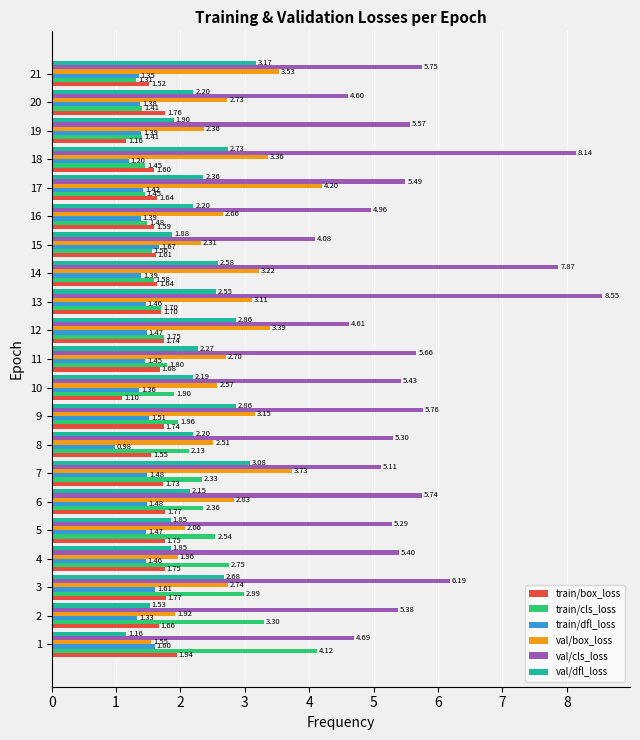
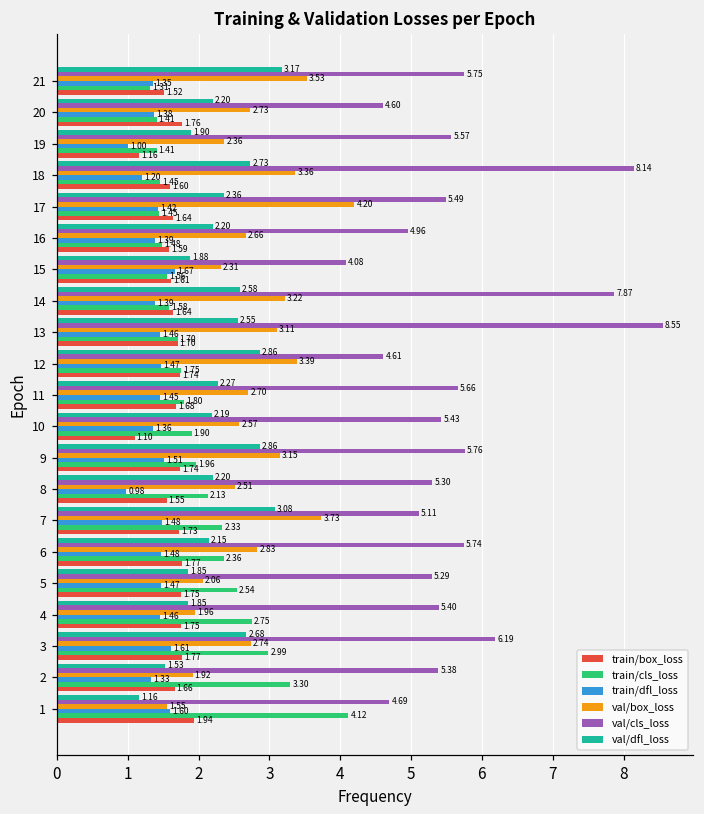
train/dfl_loss, 19: 1.39 -> 1.00
